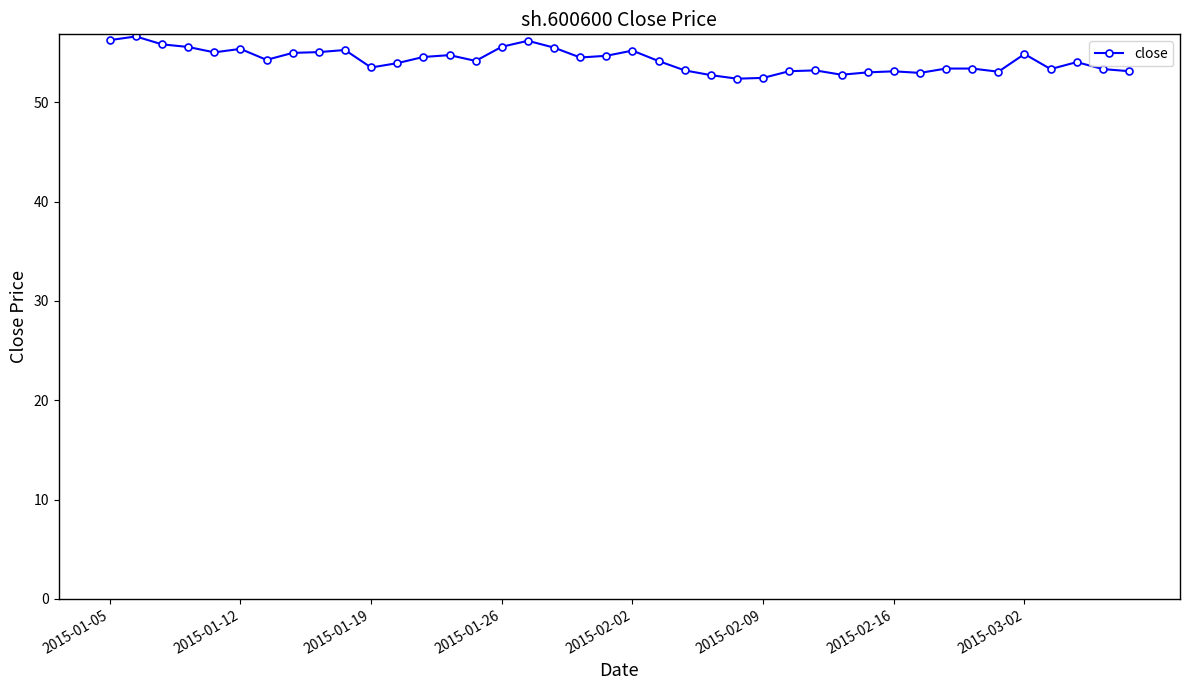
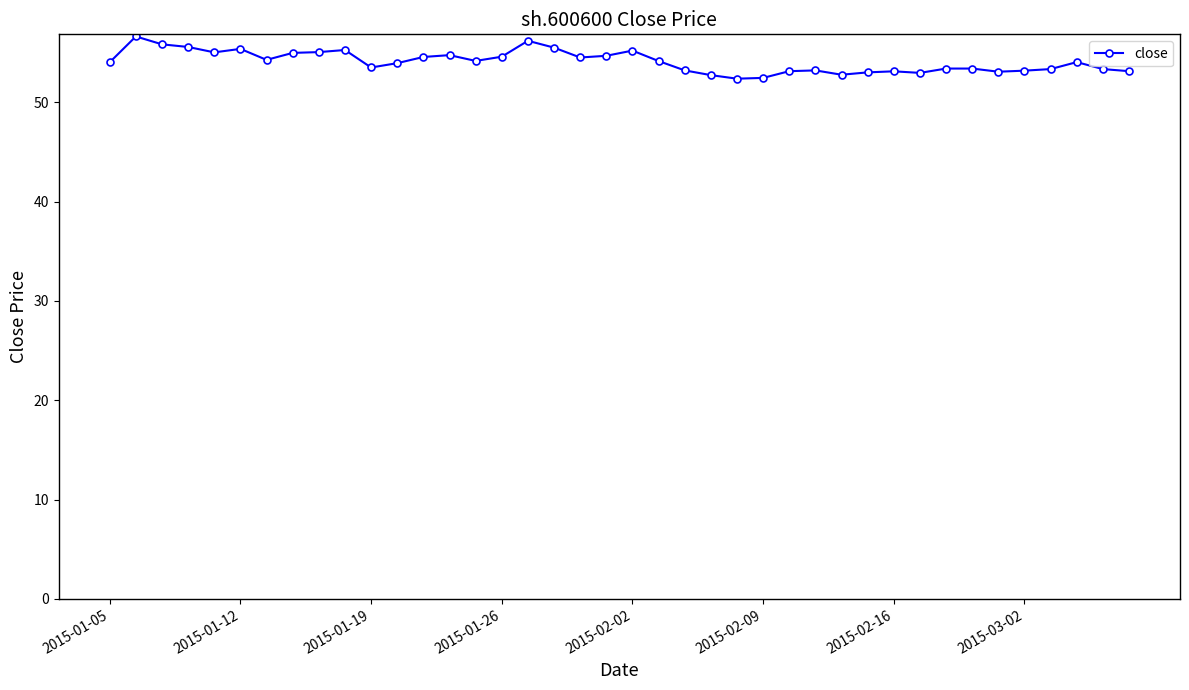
2015-01-05: 56 -> 54
2015-01-26: 56 -> 55
2015-03-02: 55 -> 53
